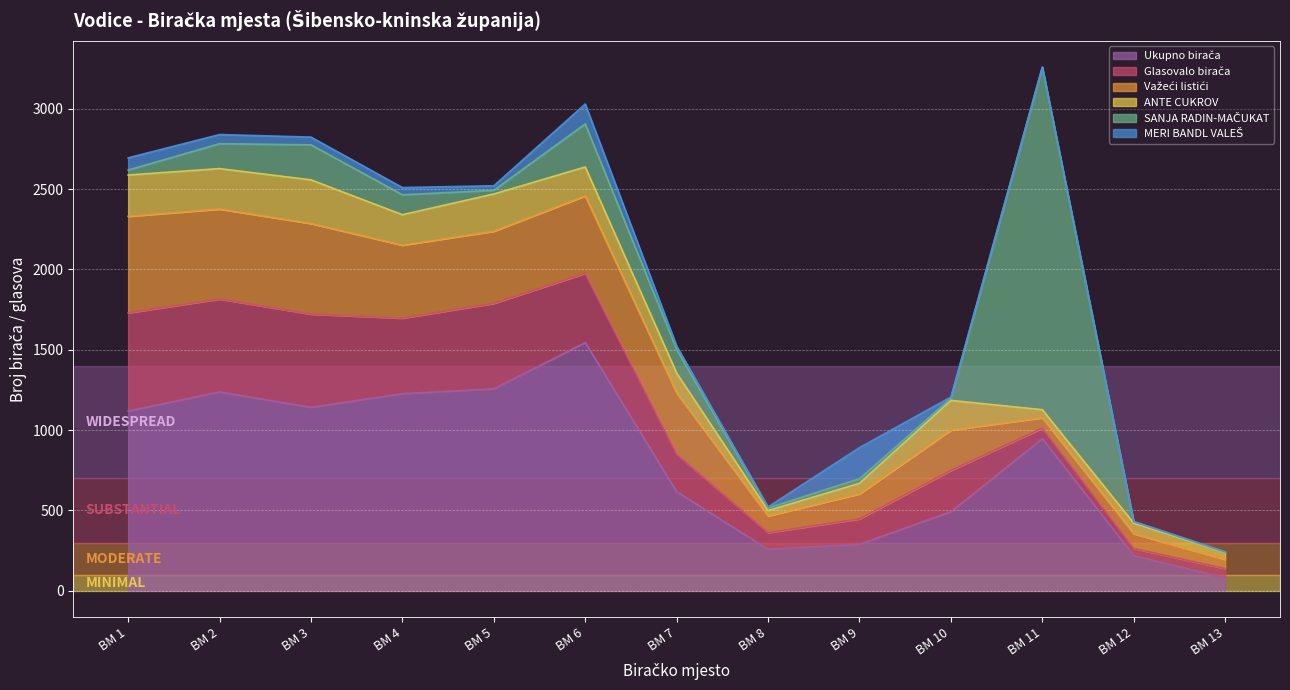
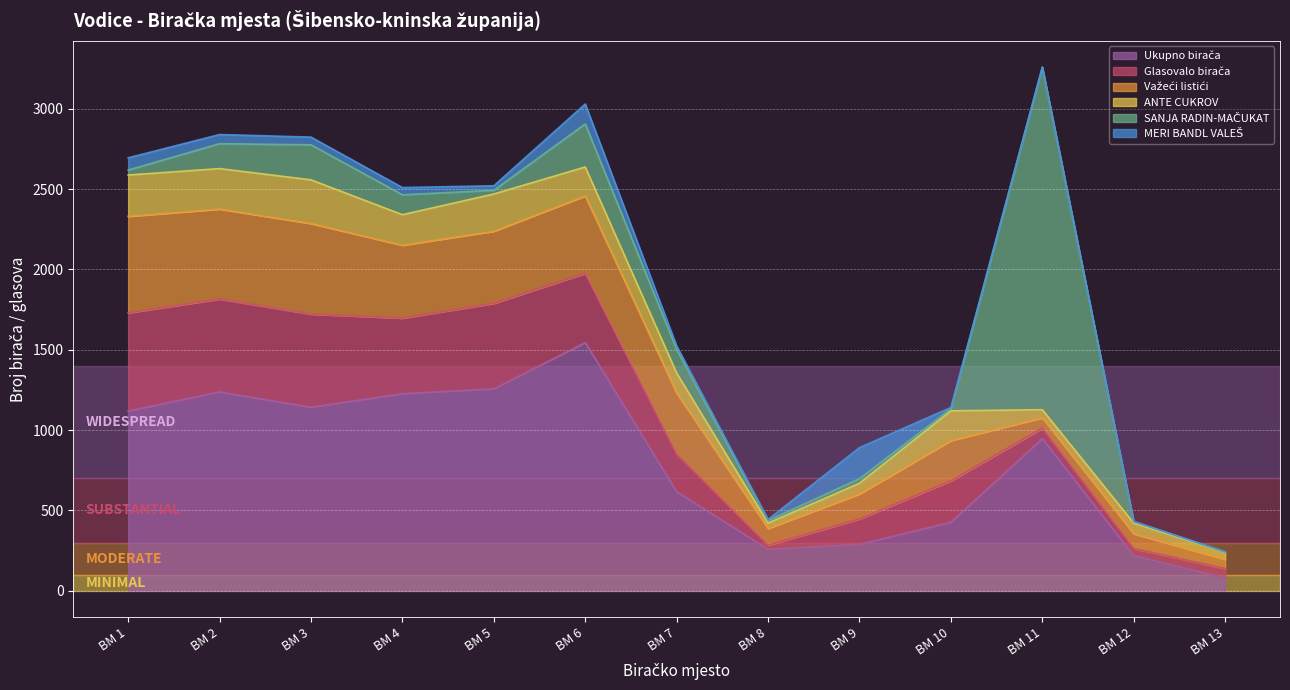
Glasovalo birača, BM 8: 100 -> 30
Ukupno birača, BM 10: 490 -> 430
